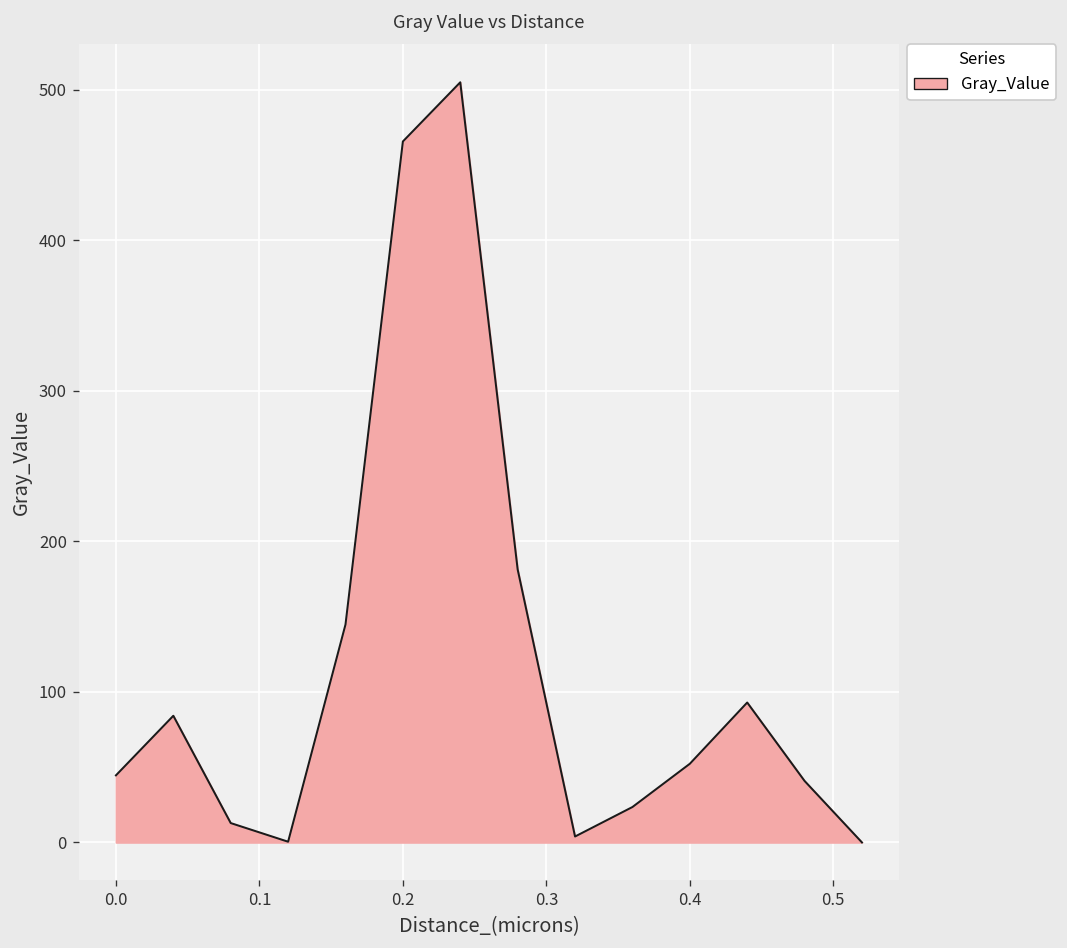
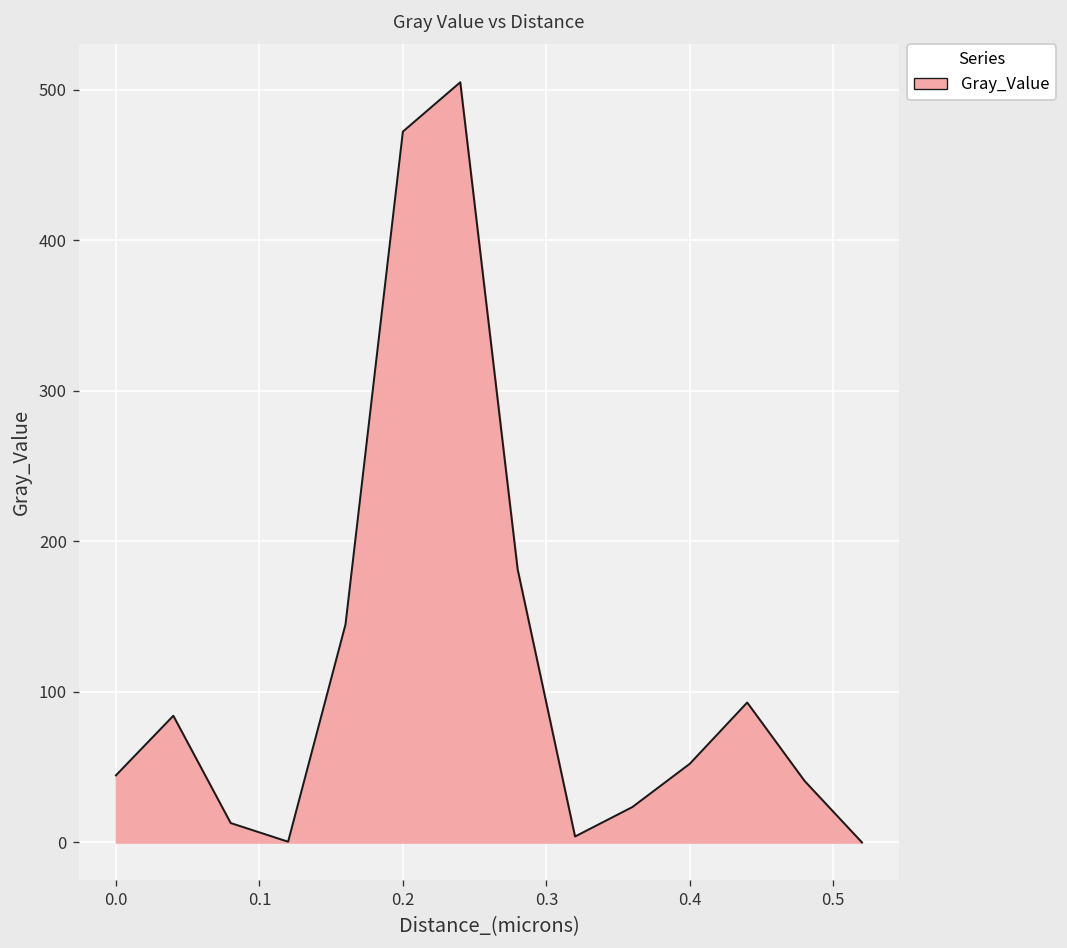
0.2: 466 -> 472
